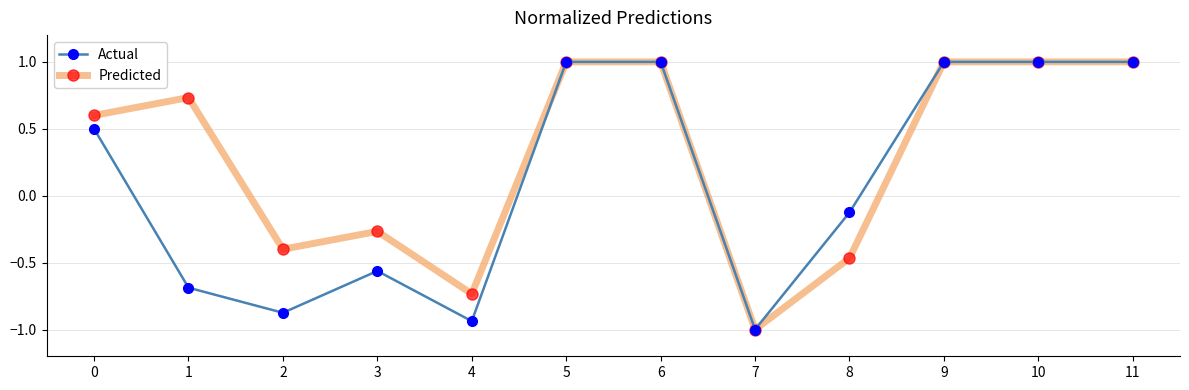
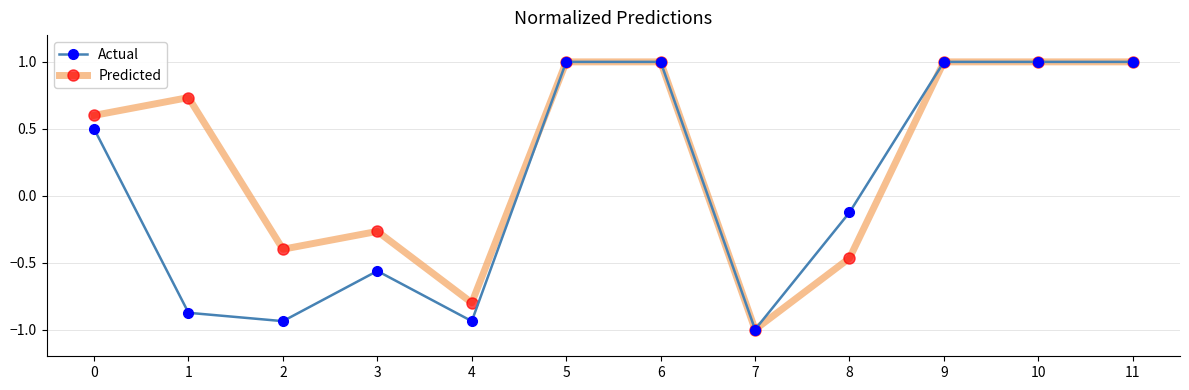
Actual, 1: -0.69 -> -0.88
Actual, 2: -0.88 -> -0.94
Predicted, 4: -0.73 -> -0.80
